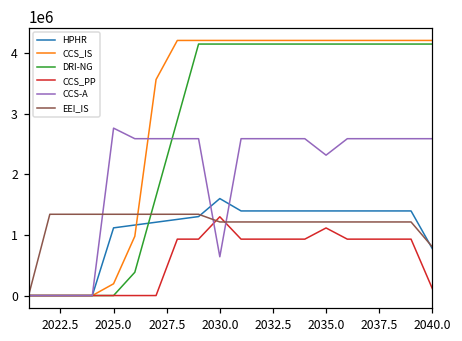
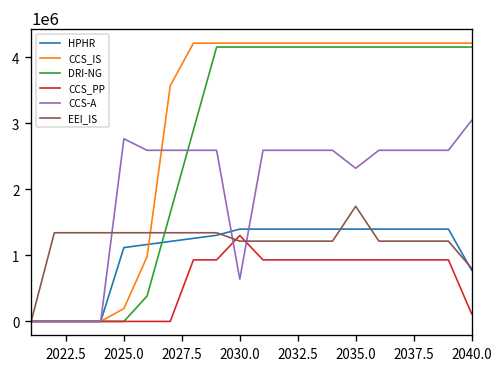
HPHR, 2030.0: 1600000 -> 1400000
CCS_PP, 2035.0: 1100000 -> 900000
EEI_IS, 2035.0: 1200000 -> 1700000
CCS-A, 2040.0: 2600000 -> 3000000
